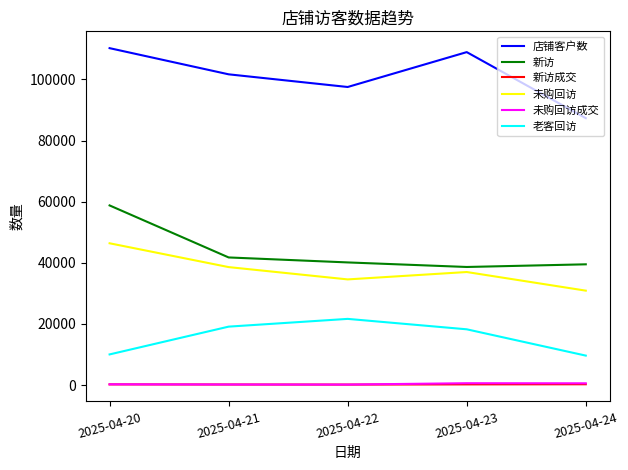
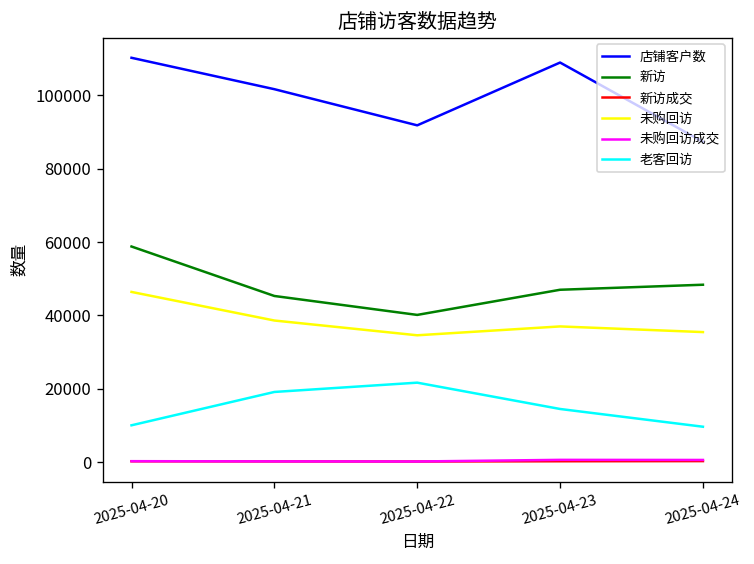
新访, 2025-04-21: 42000 -> 45000
店铺客户数, 2025-04-22: 98000 -> 92000
新访, 2025-04-23: 39000 -> 47000
老客回访, 2025-04-23: 18000 -> 14000
新访, 2025-04-24: 39000 -> 48000
未购回访, 2025-04-24: 31000 -> 35000
